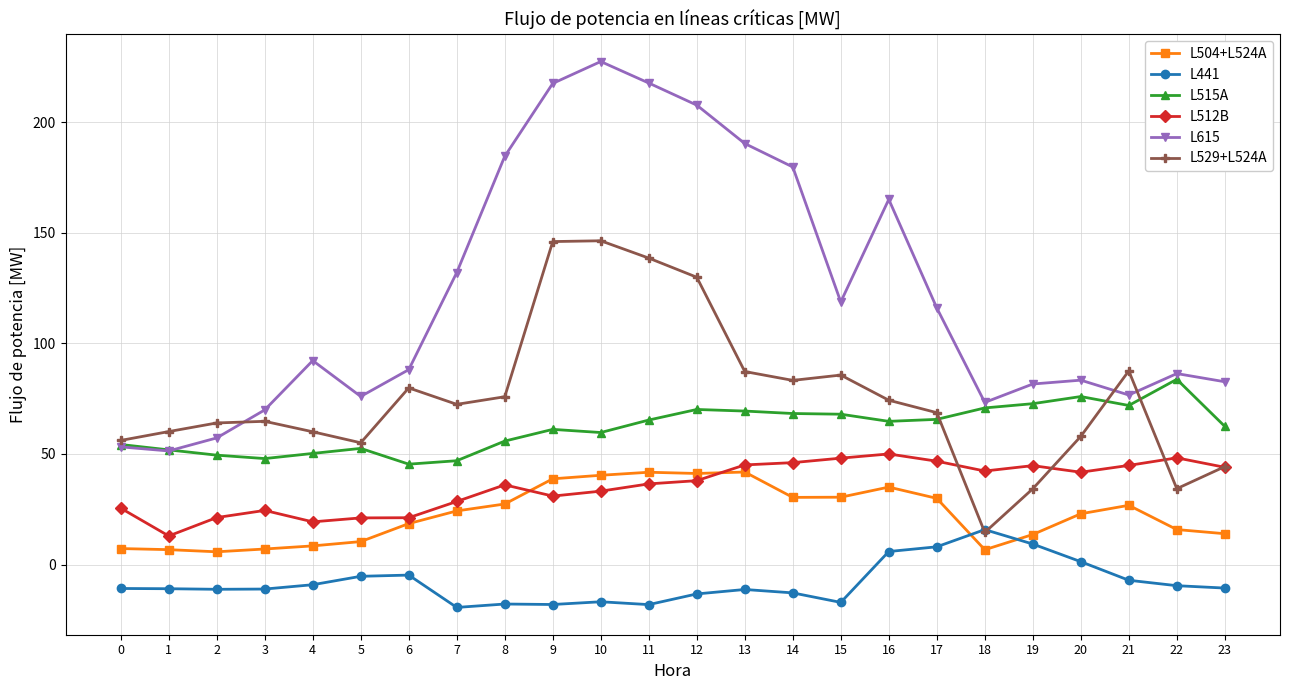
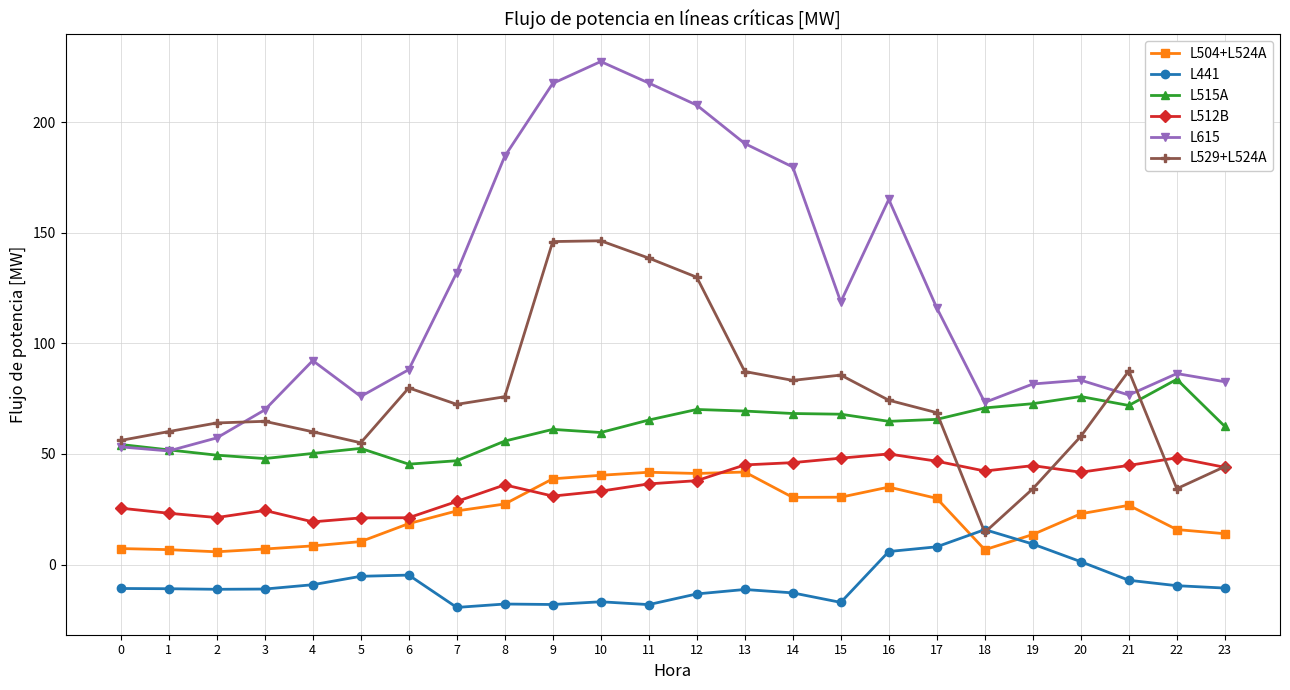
L512B, 1: 13 -> 23
